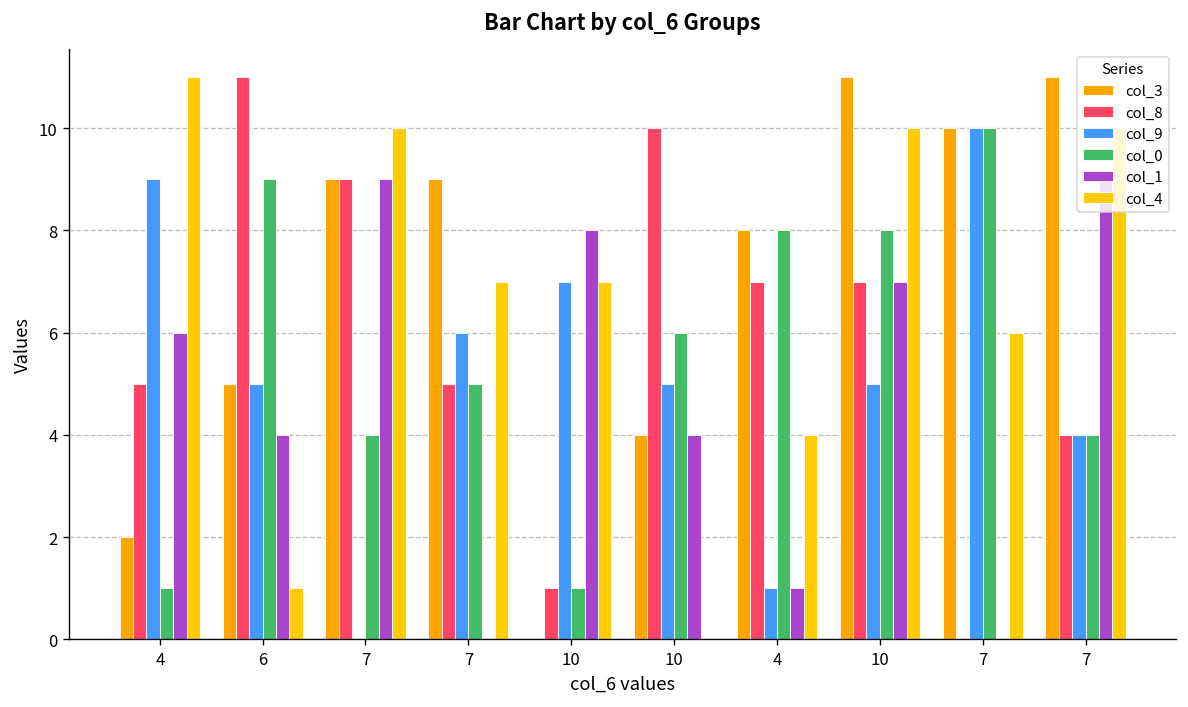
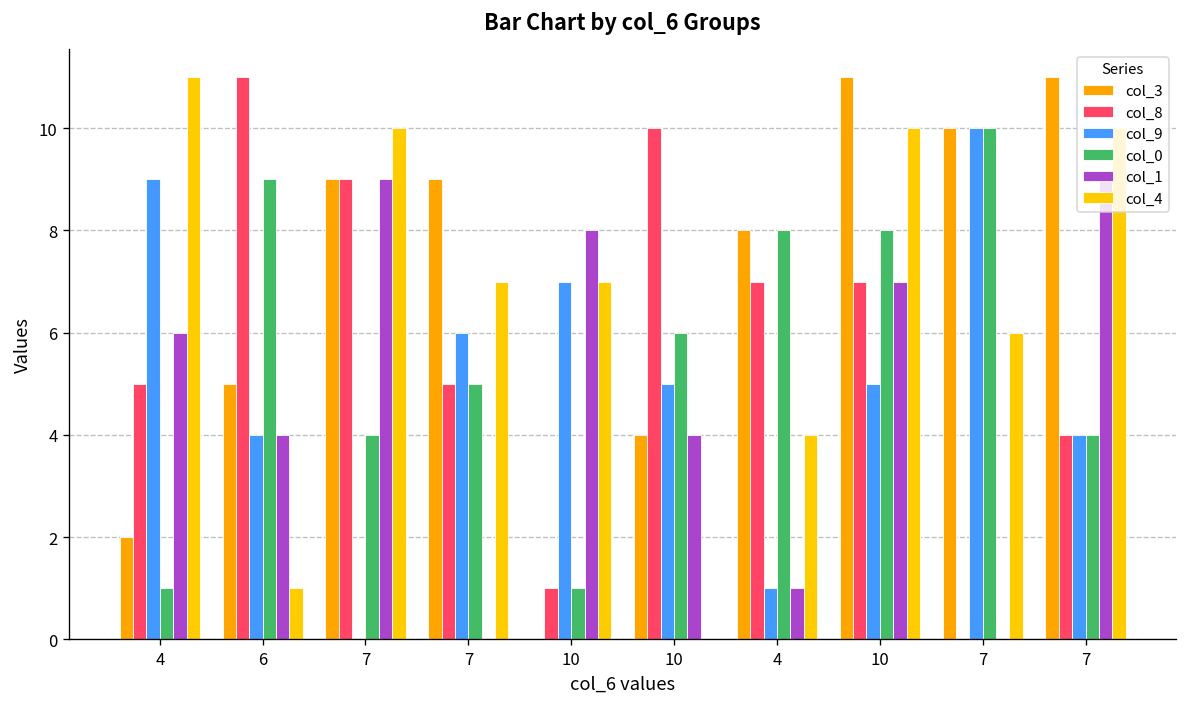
col_9, 6: 5 -> 4
